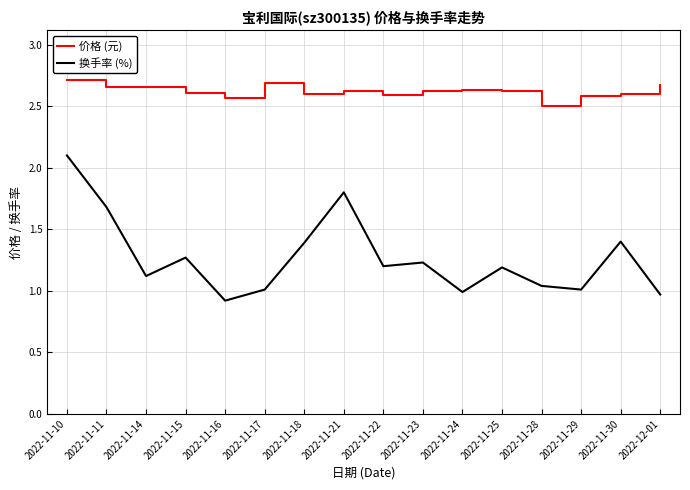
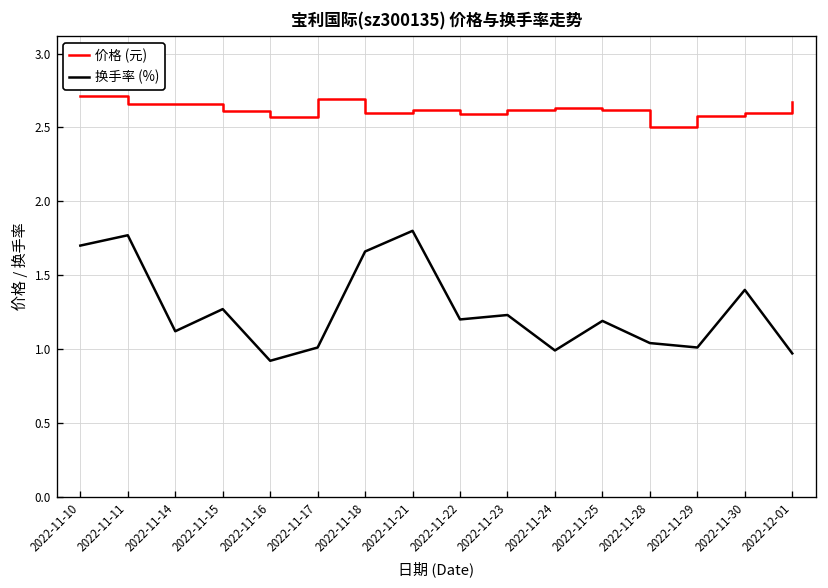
换手率 (%), 2022-11-10: 2.1 -> 1.7
换手率 (%), 2022-11-11: 1.68 -> 1.77
换手率 (%), 2022-11-18: 1.39 -> 1.66
